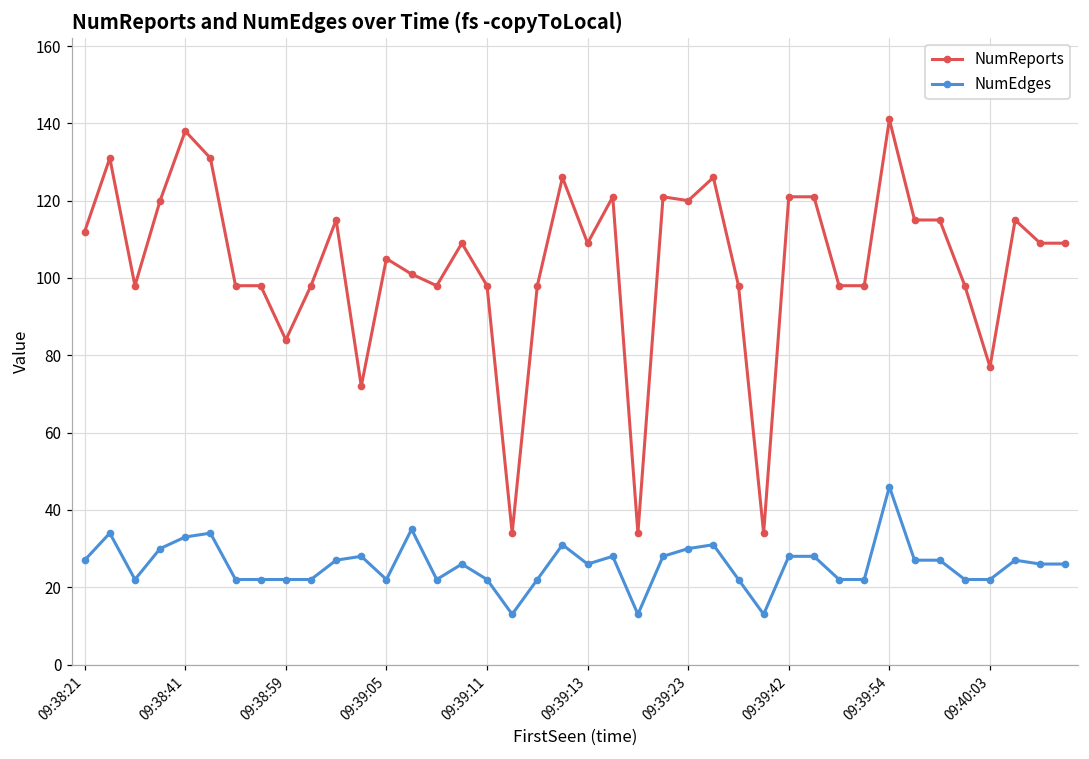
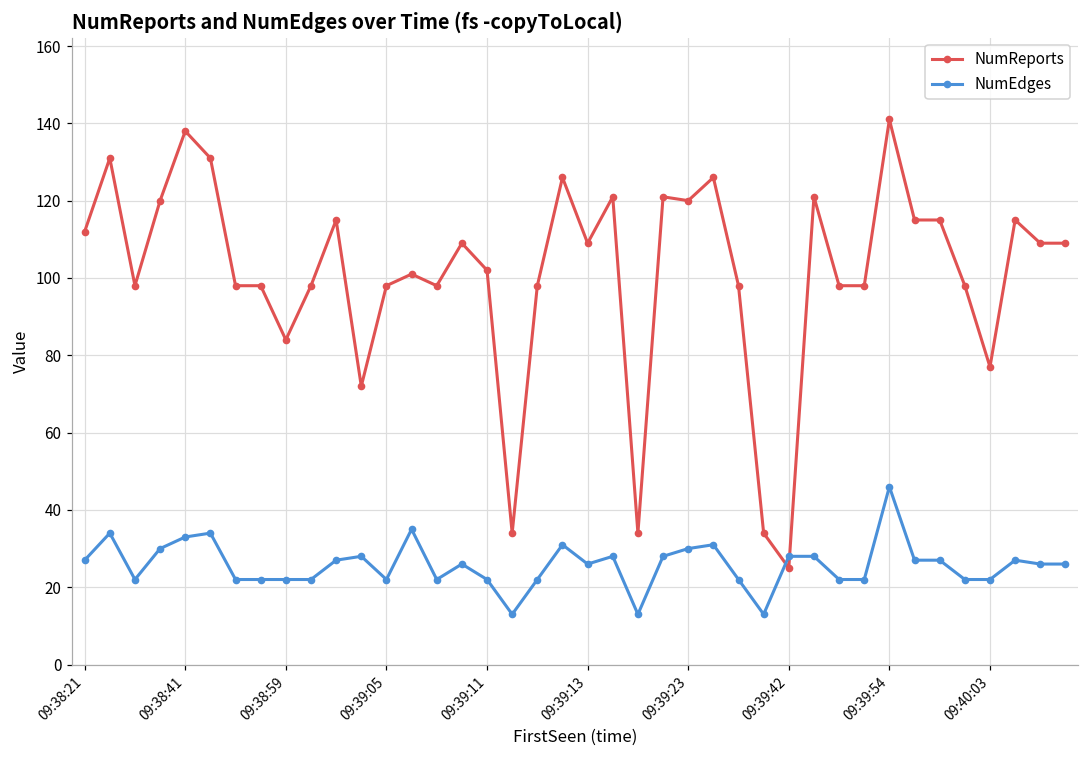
NumReports, 09:39:05: 105 -> 98
NumReports, 09:39:11: 98 -> 102
NumReports, 09:39:42: 121 -> 25
